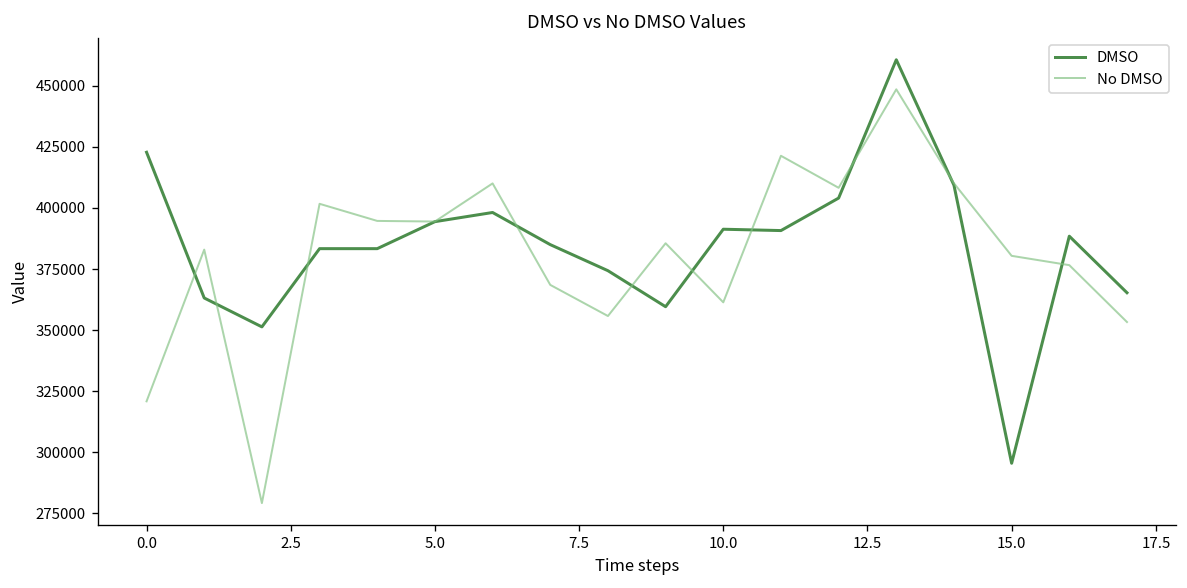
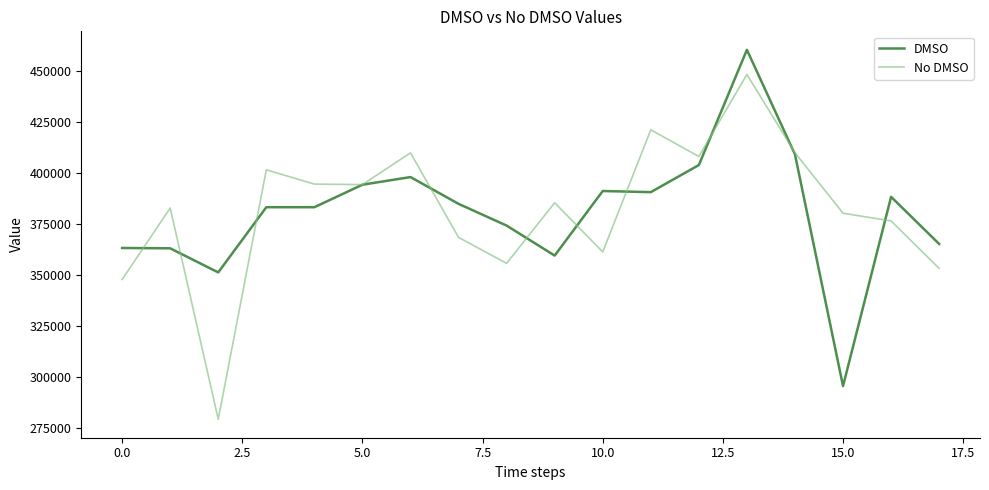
DMSO, 0.0: 423000 -> 363000
No DMSO, 0.0: 321000 -> 348000
